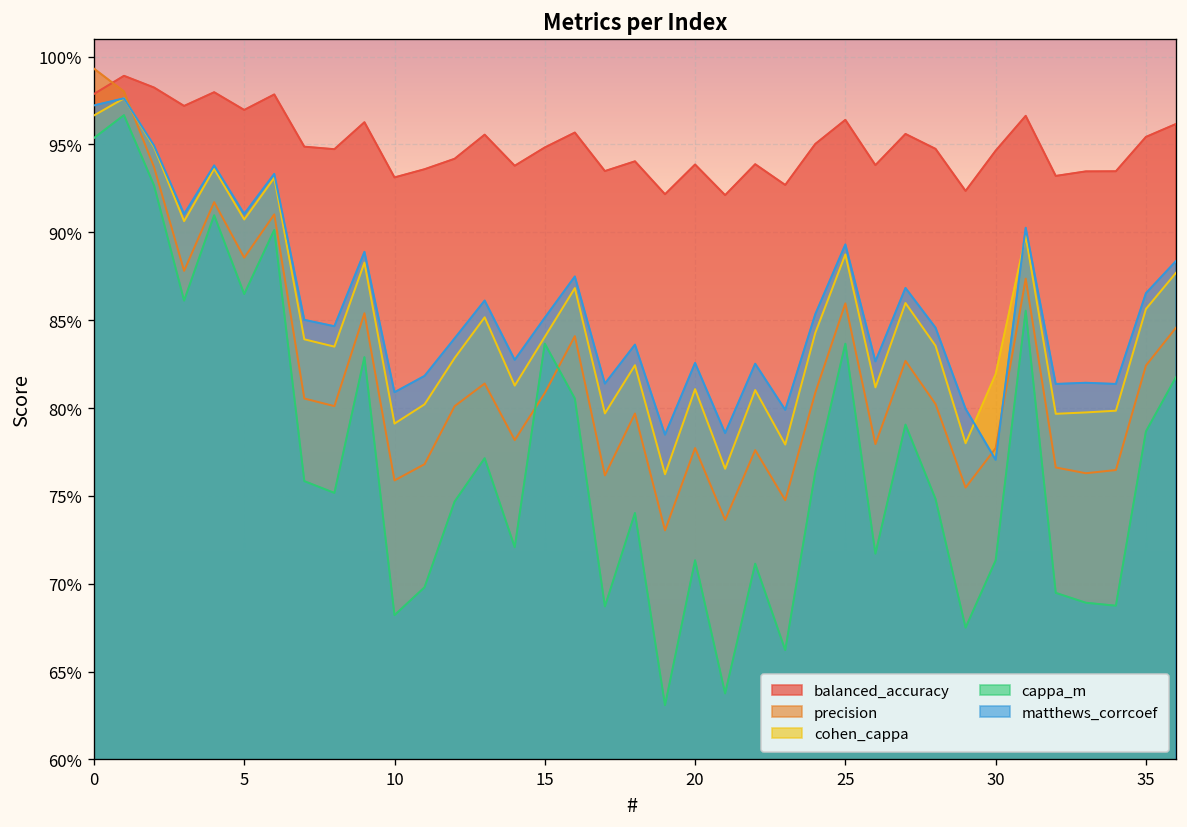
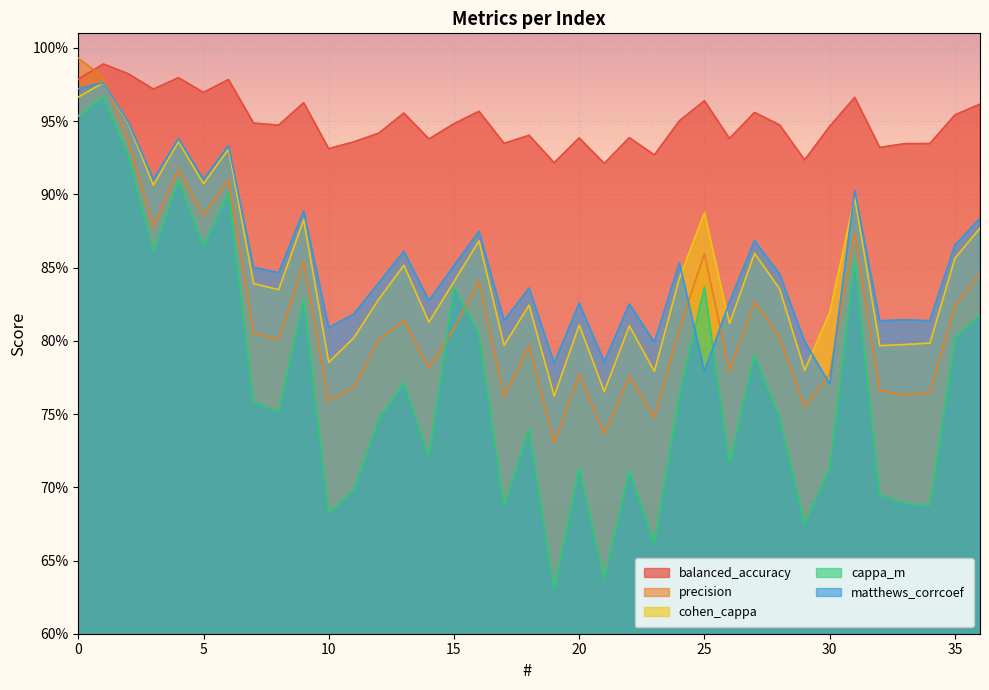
cohen_cappa, 10: 79.1% -> 78.5%
matthews_corrcoef, 25: 89.3% -> 77.9%
cappa_m, 35: 78.7% -> 80.2%
